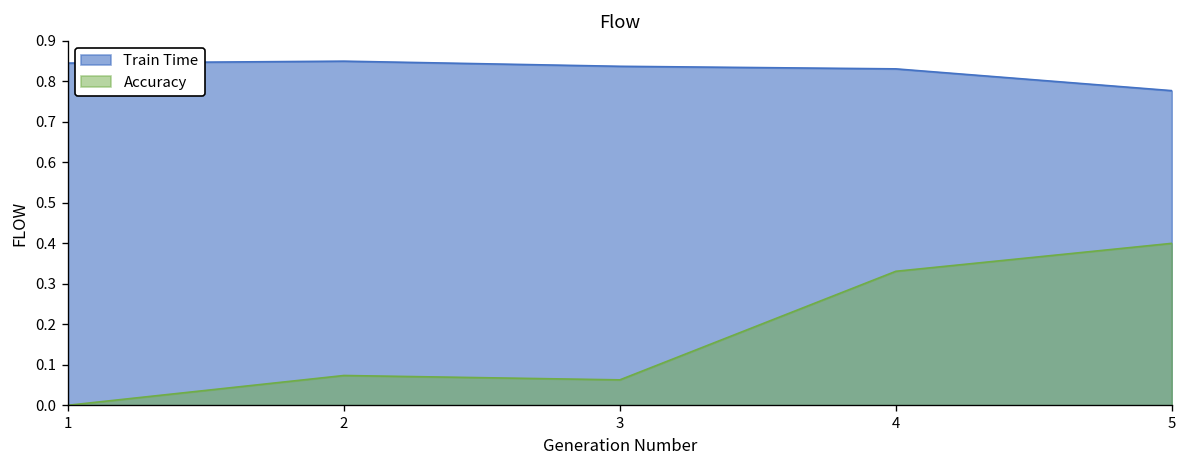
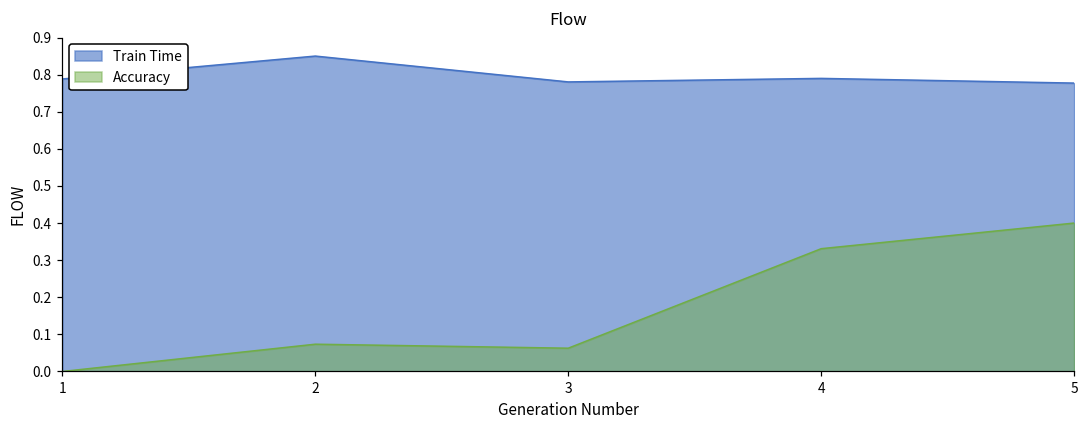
Train Time, 1: 0.85 -> 0.79
Train Time, 3: 0.84 -> 0.78
Train Time, 4: 0.83 -> 0.79
